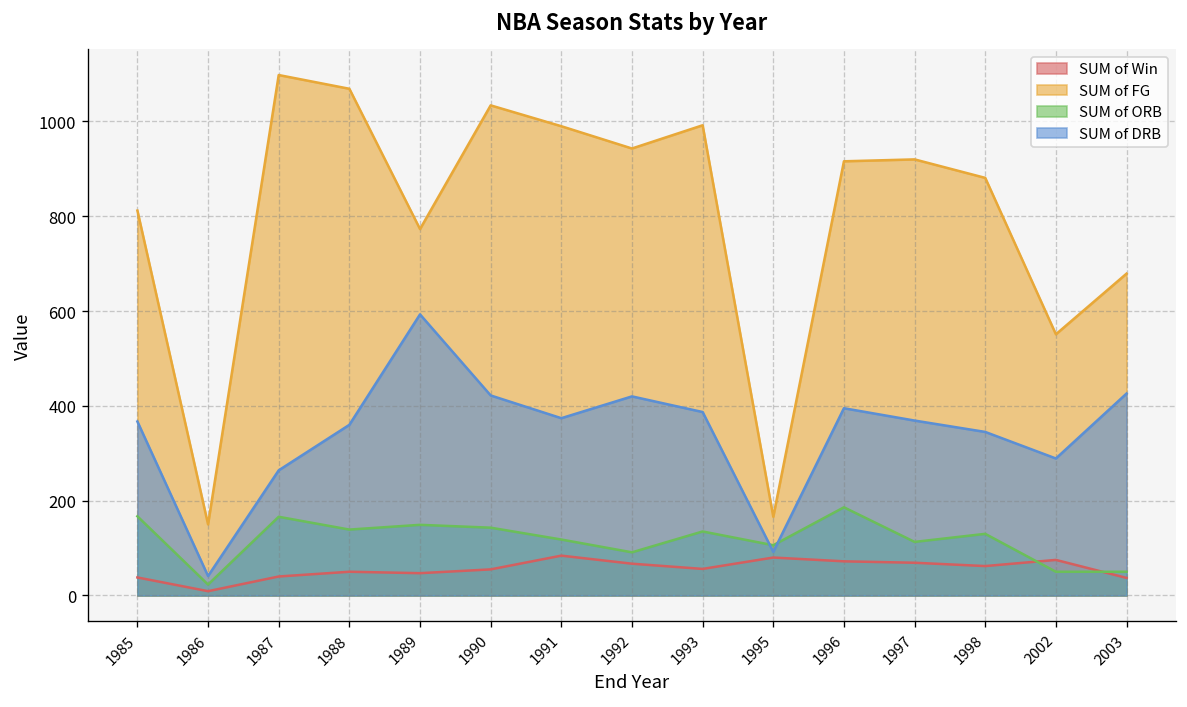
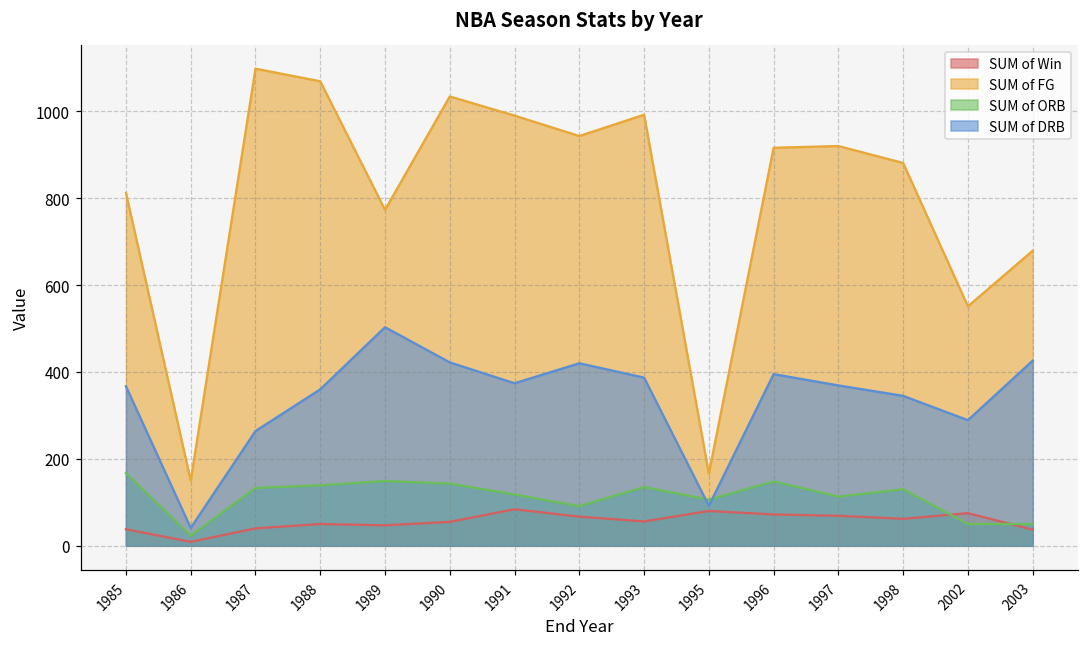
SUM of ORB, 1987: 170 -> 130
SUM of DRB, 1989: 590 -> 500
SUM of ORB, 1996: 190 -> 150
